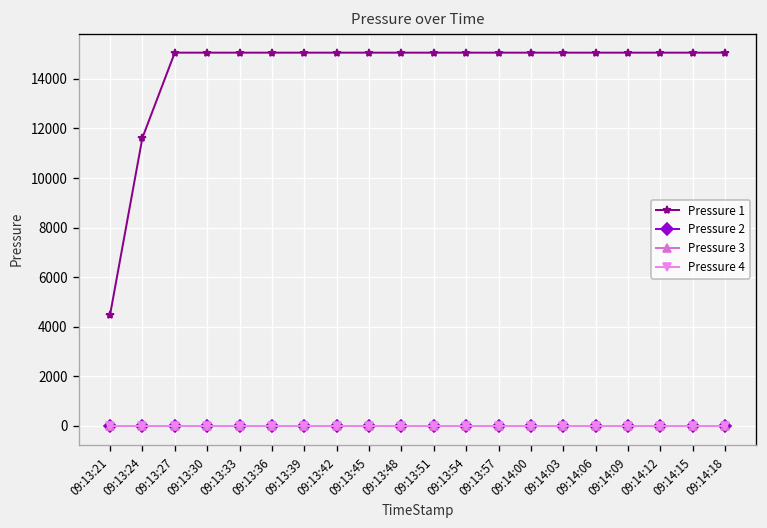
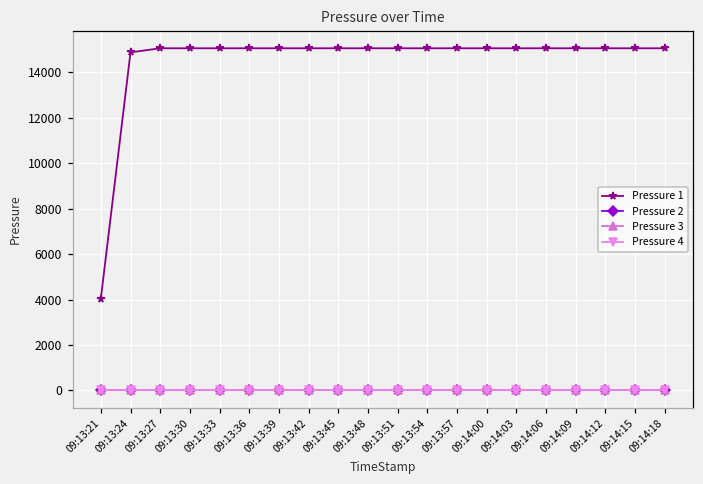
Pressure 1, 09:13:21: 4500 -> 4000
Pressure 1, 09:13:24: 11600 -> 14900
